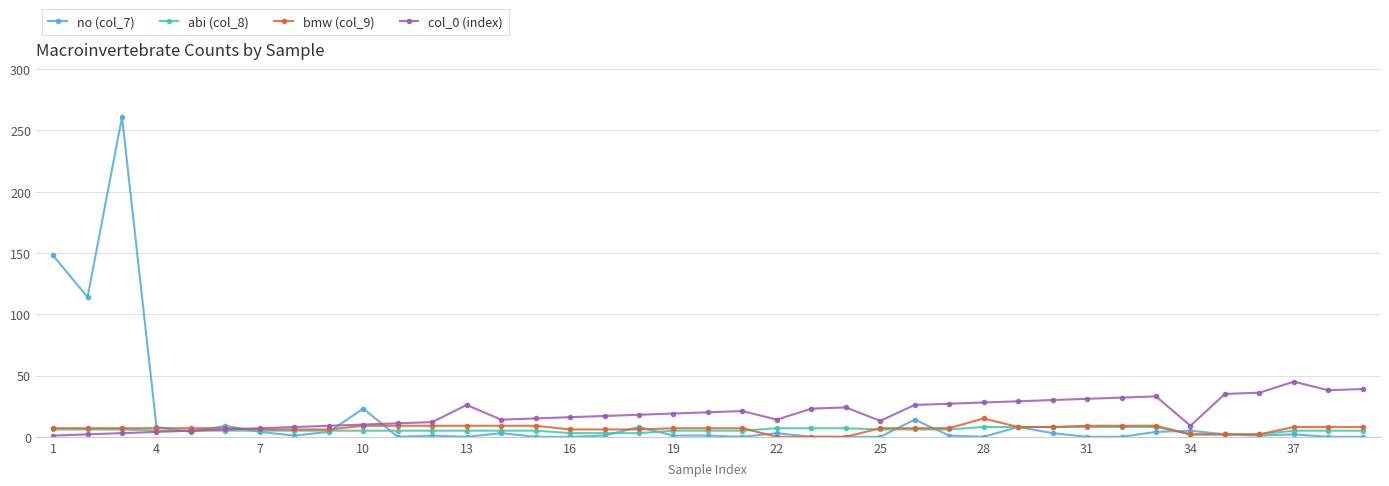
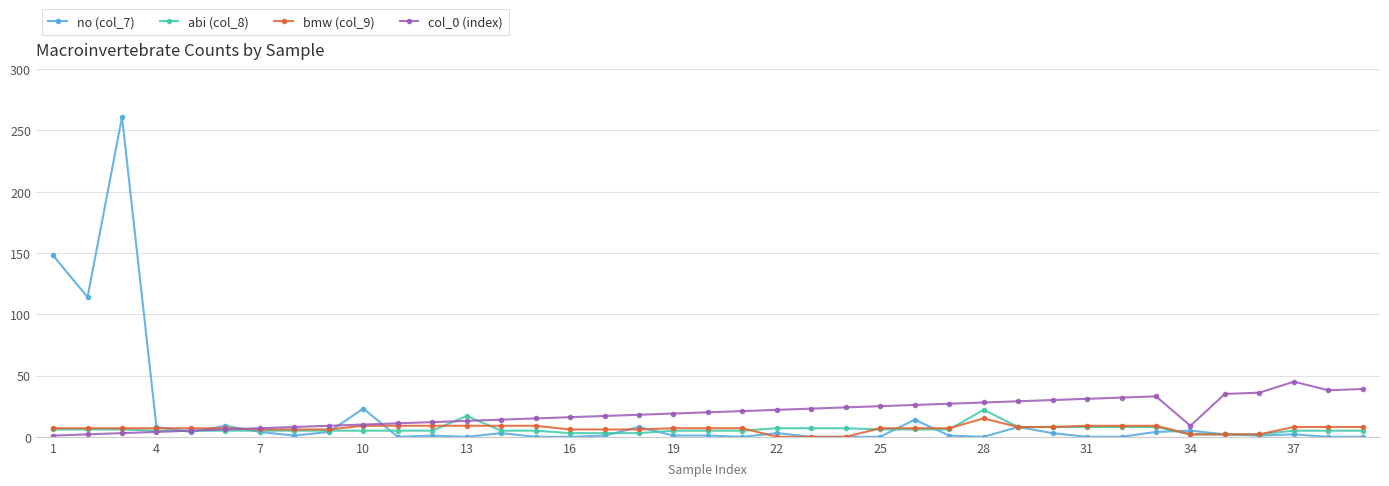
abi (col_8), 13: 5 -> 17
col_0 (index), 13: 26 -> 13
col_0 (index), 22: 14 -> 22
col_0 (index), 25: 13 -> 25
abi (col_8), 28: 8 -> 22
